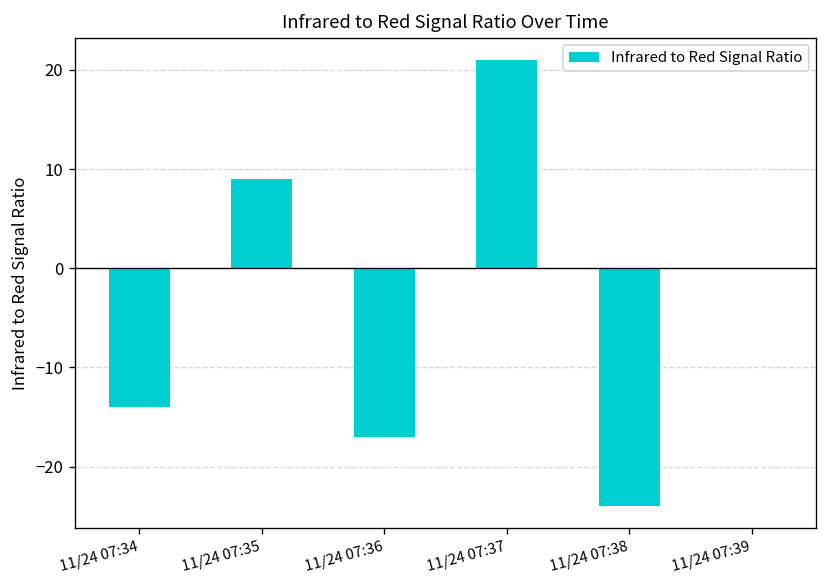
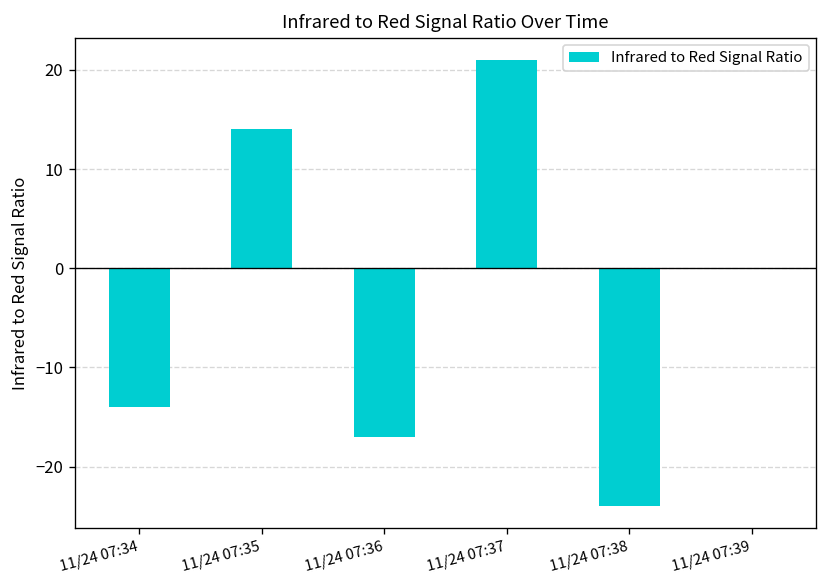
11/24 07:35: 9 -> 14
